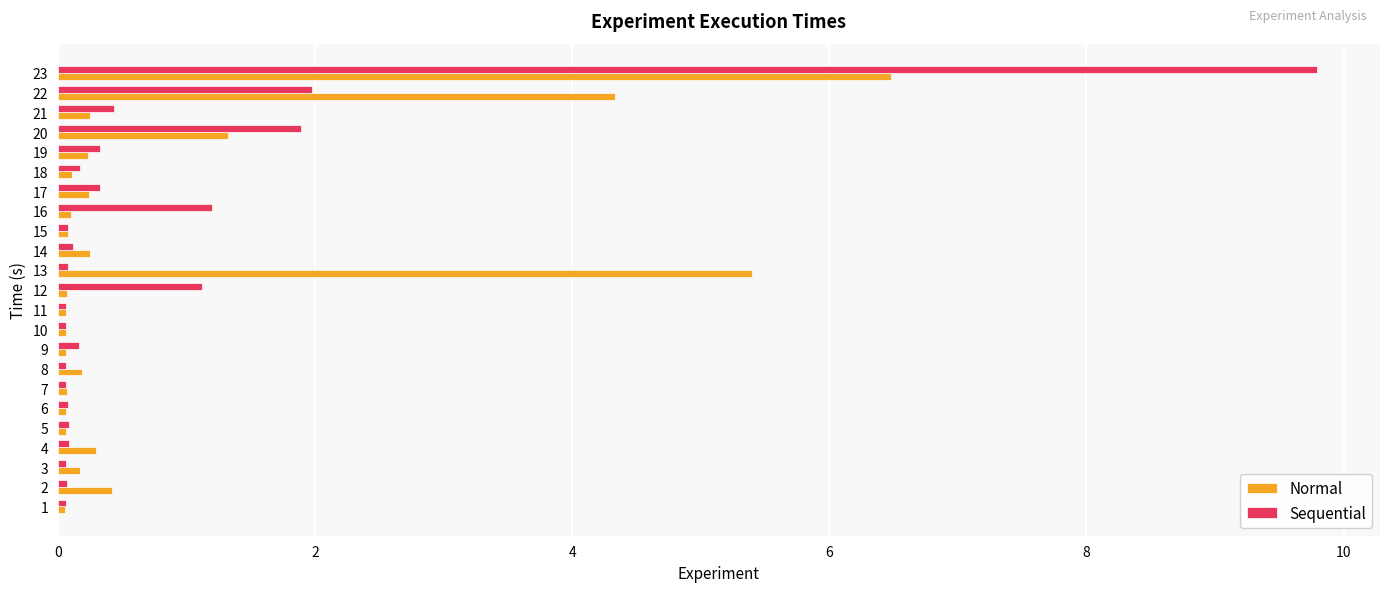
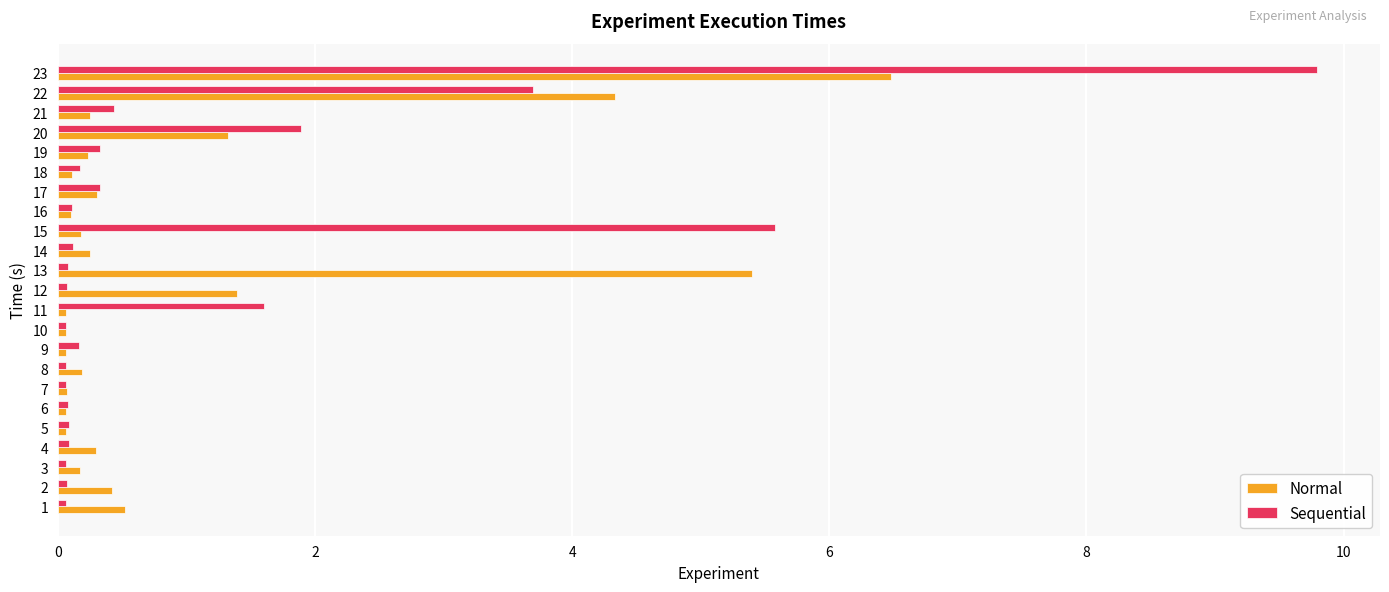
Sequential, 22: 1.98 -> 3.69
Normal, 17: 0.24 -> 0.31
Sequential, 16: 1.20 -> 0.11
Sequential, 15: 0.08 -> 5.58
Normal, 15: 0.08 -> 0.18
Sequential, 12: 1.12 -> 0.07
Normal, 12: 0.07 -> 1.40
Sequential, 11: 0.07 -> 1.60
Normal, 1: 0.06 -> 0.52
